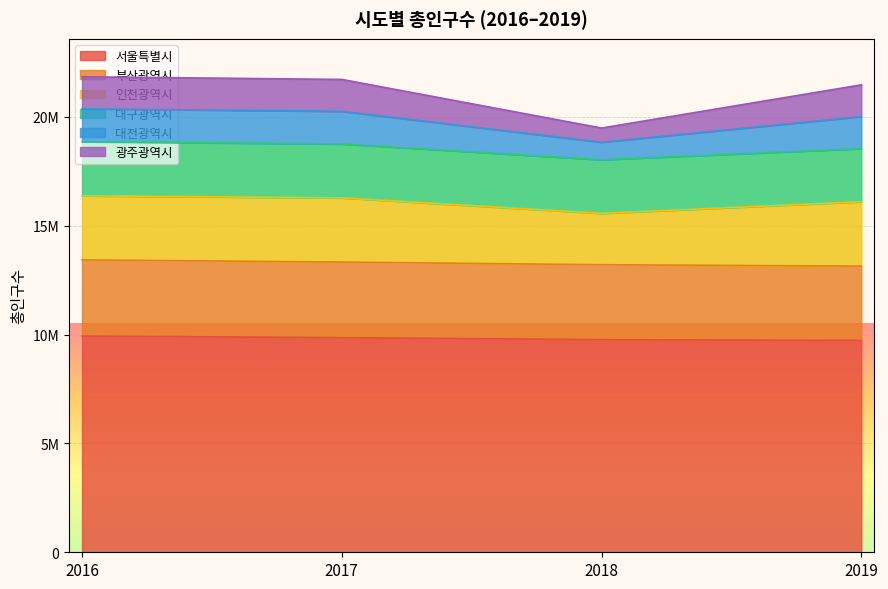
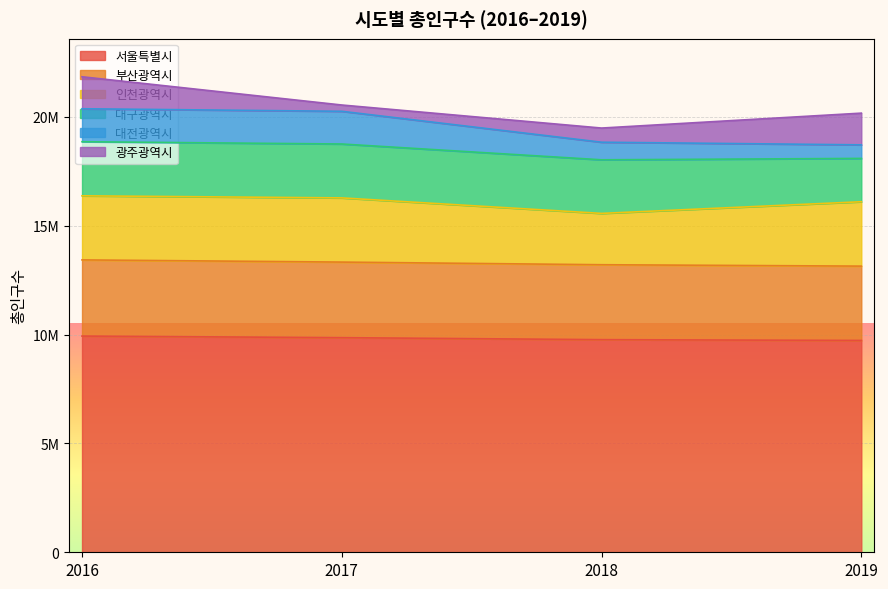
광주광역시, 2017: 1500000 -> 300000
대구광역시, 2019: 2400000 -> 2000000
대전광역시, 2019: 1500000 -> 600000
